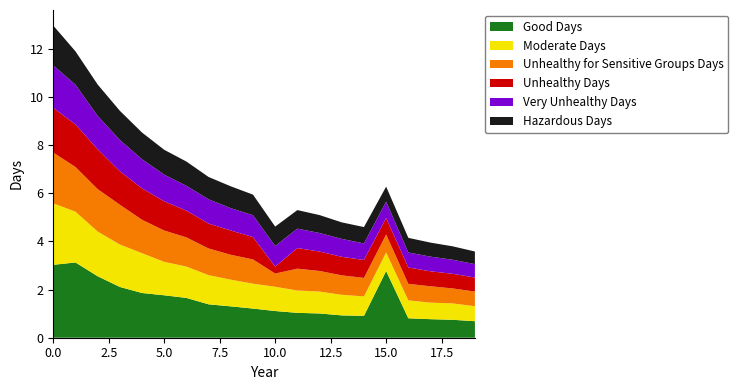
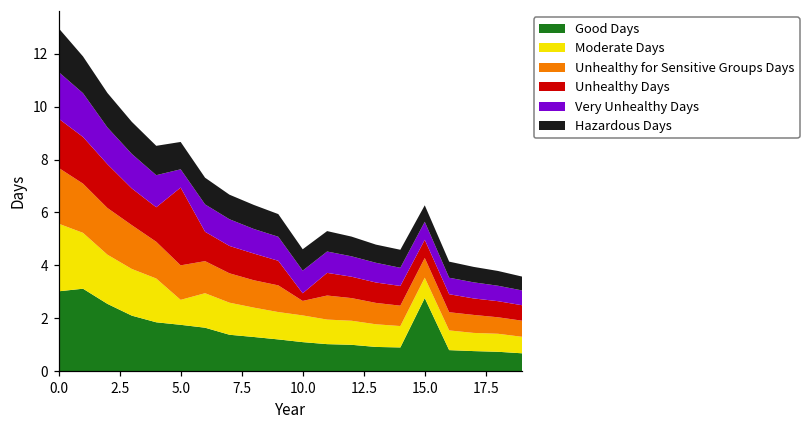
Moderate Days, 5.0: 1.4 -> 0.9
Unhealthy Days, 5.0: 1.2 -> 2.9
Very Unhealthy Days, 5.0: 1.1 -> 0.7
